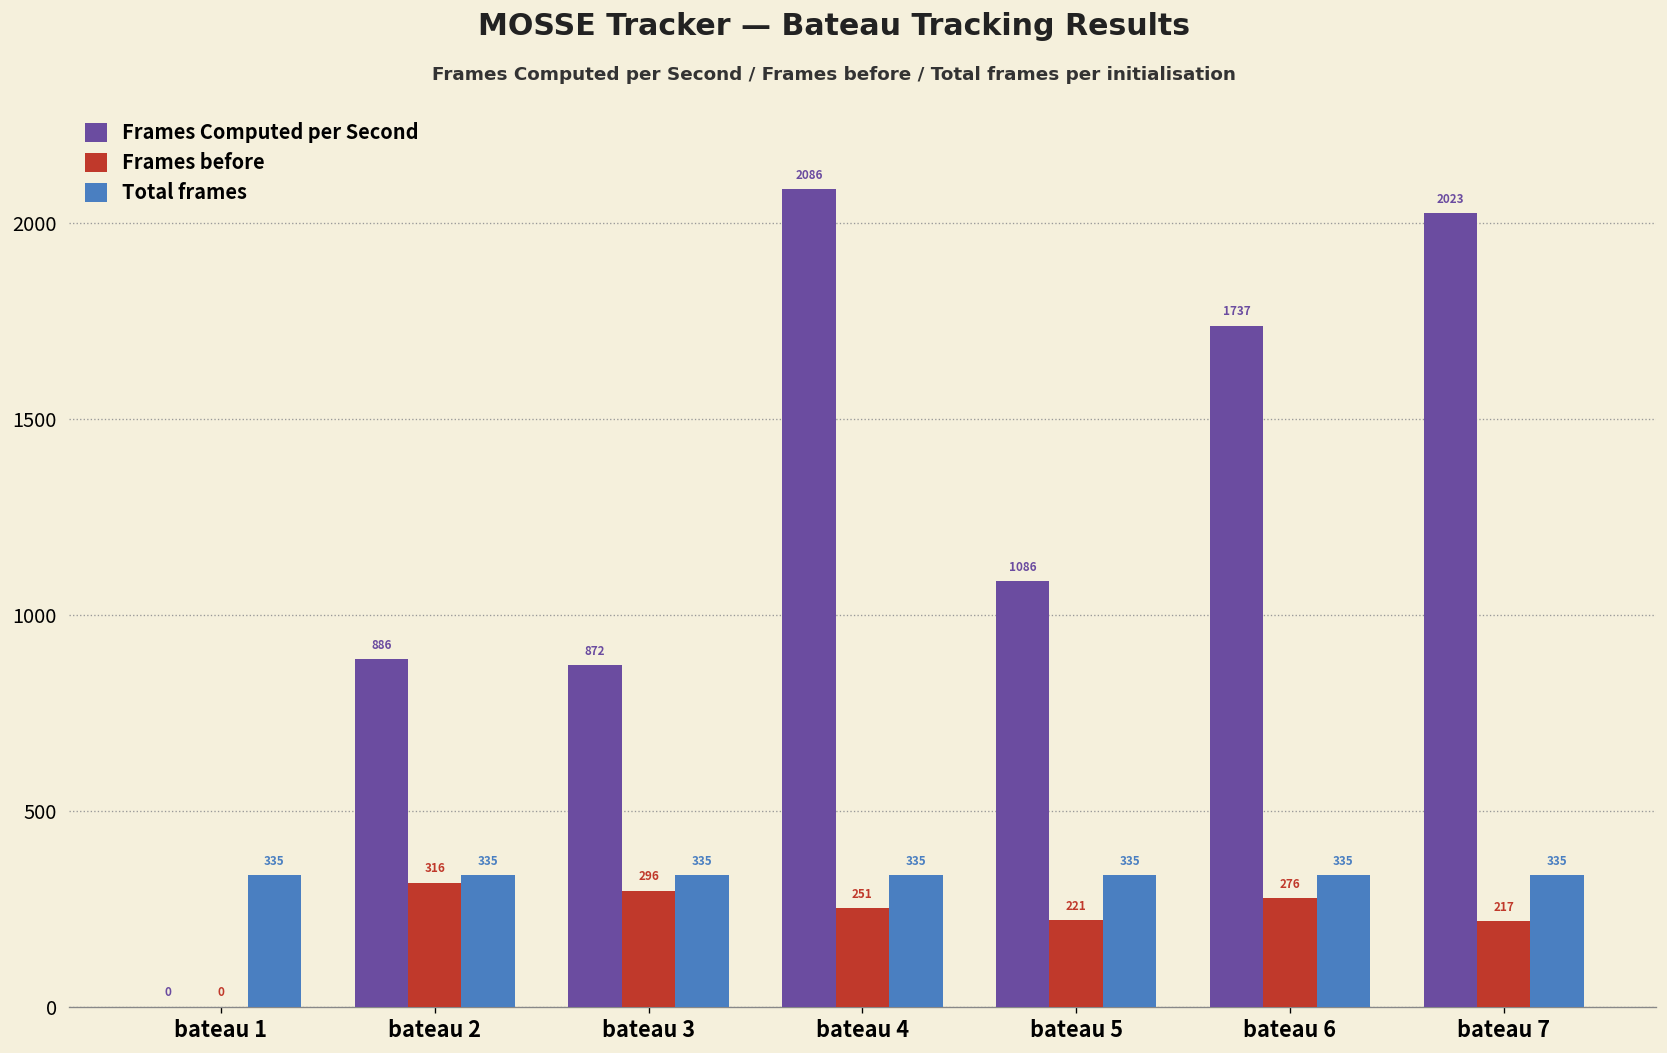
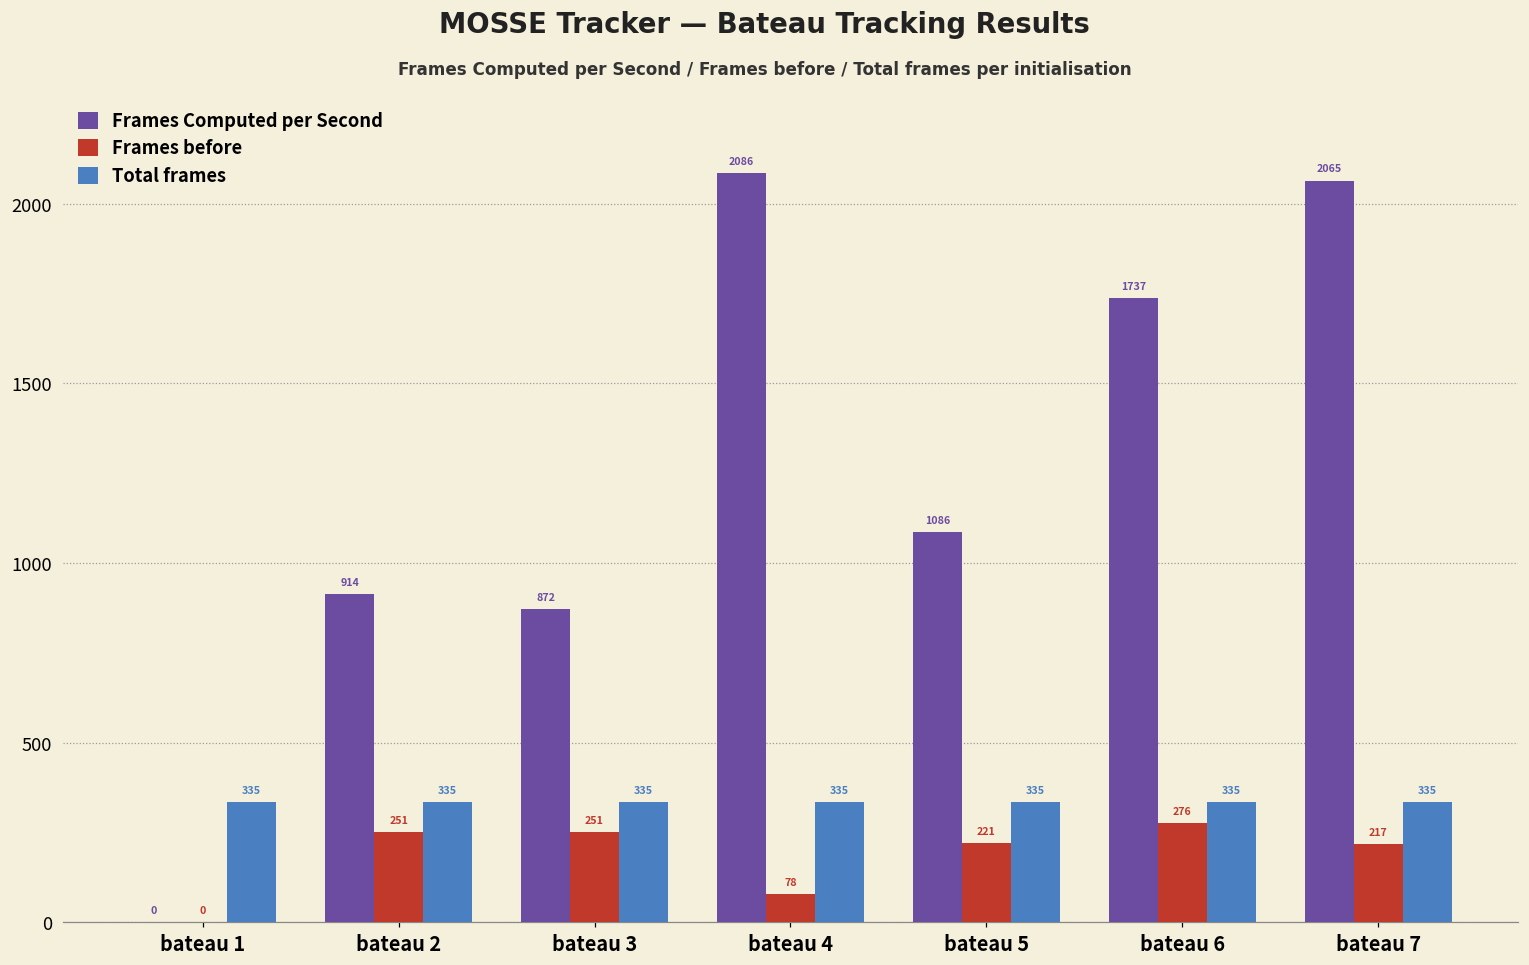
Frames Computed per Second, bateau 2: 886 -> 914
Frames before, bateau 2: 316 -> 251
Frames before, bateau 3: 296 -> 251
Frames before, bateau 4: 251 -> 78
Frames Computed per Second, bateau 7: 2023 -> 2065
